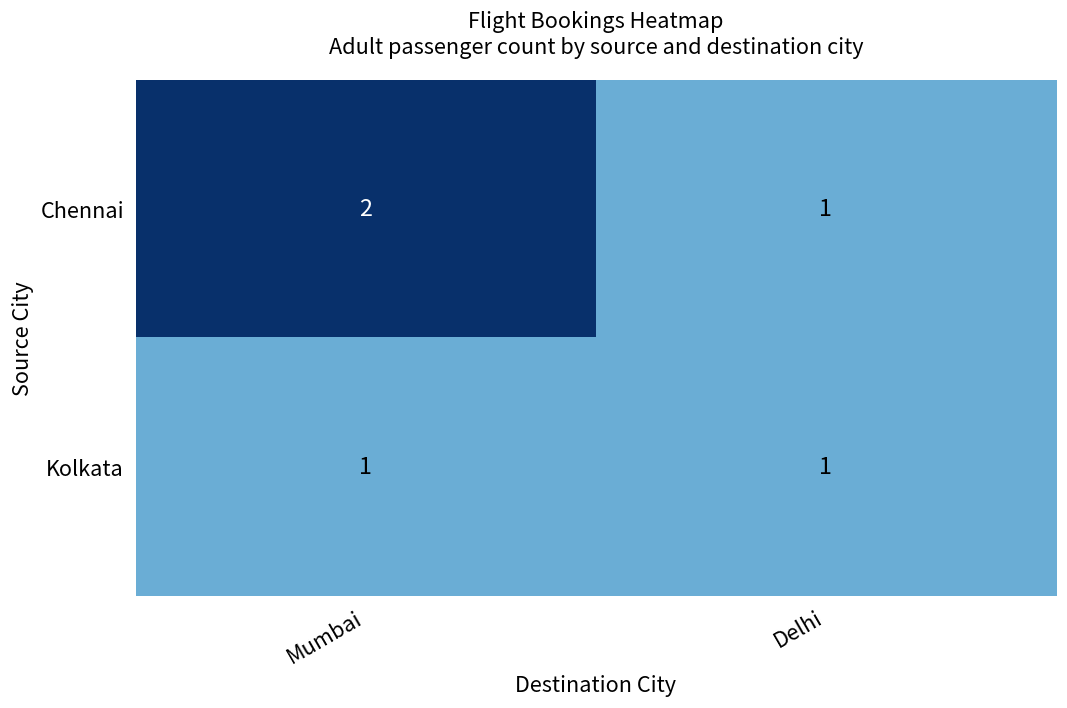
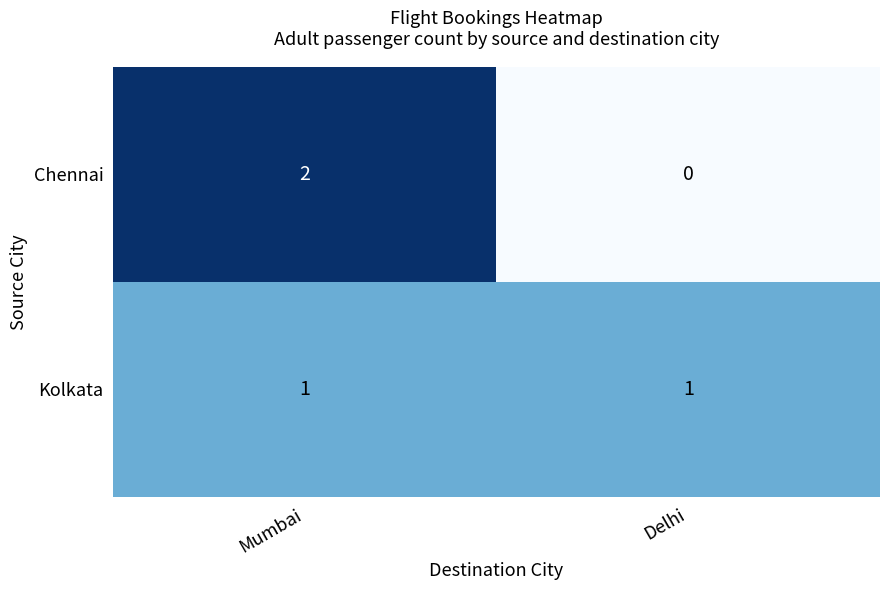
Chennai, Delhi: 1 -> 0
